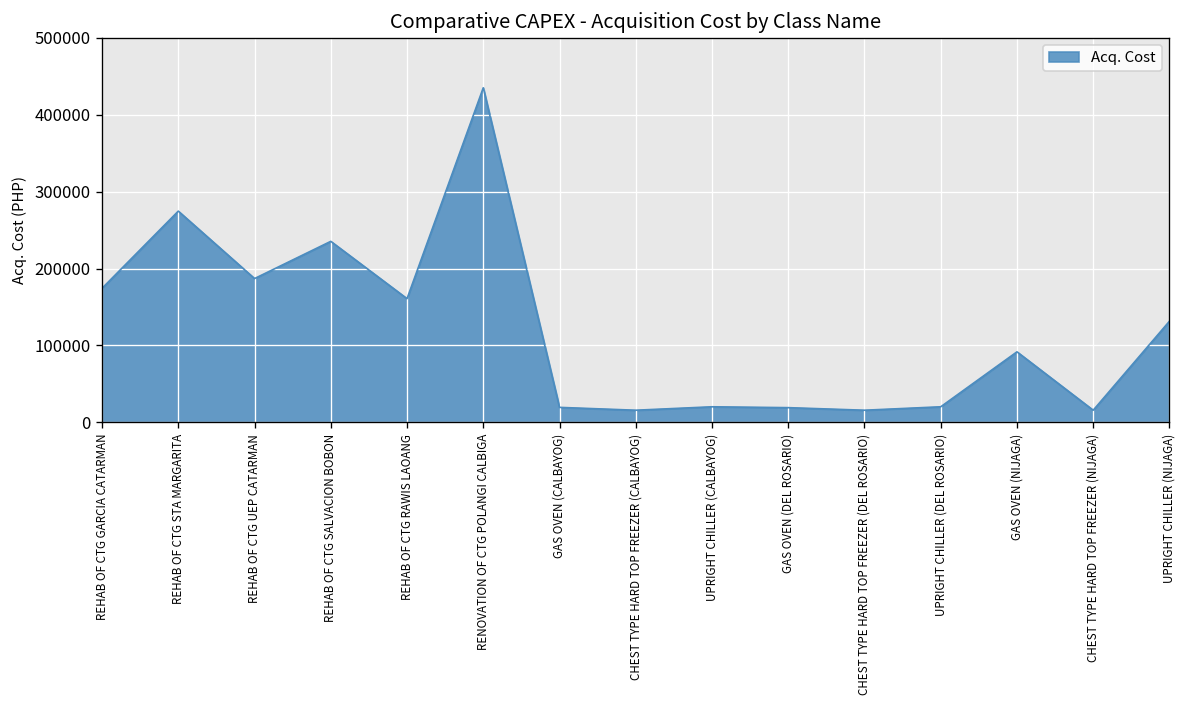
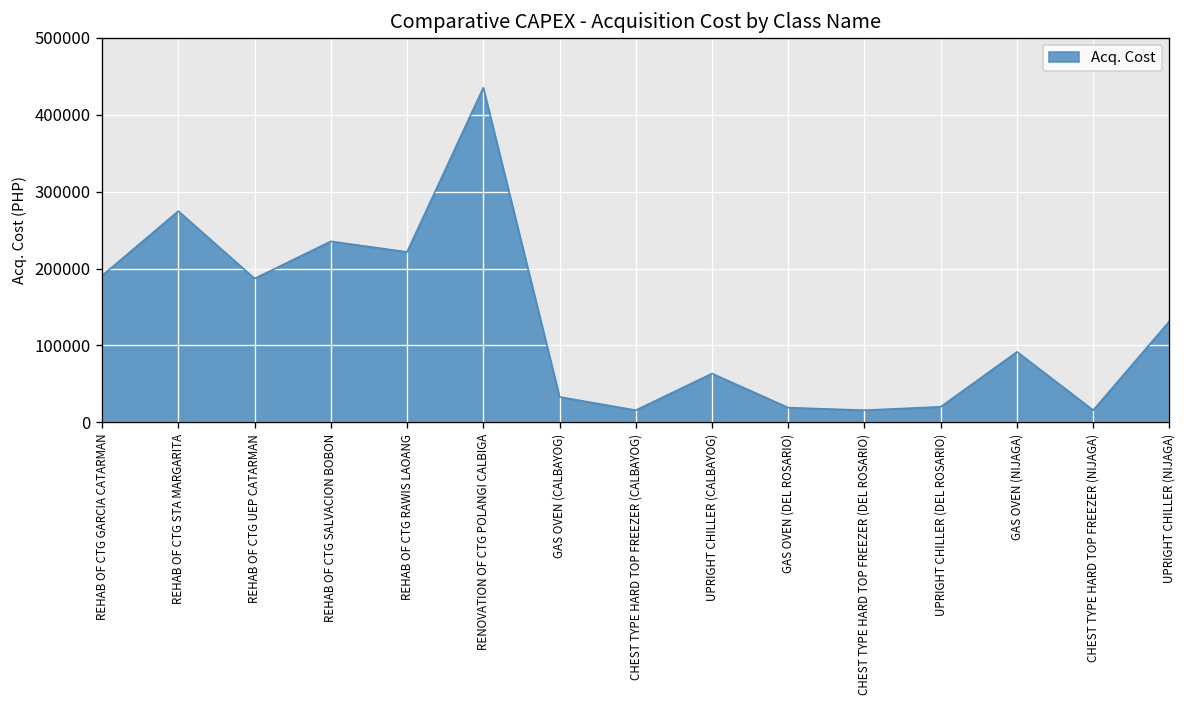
REHAB OF CTG GARCIA CATARMAN: 170000 -> 190000
REHAB OF CTG RAWIS LAOANG: 160000 -> 220000
GAS OVEN (CALBAYOG): 20000 -> 30000
UPRIGHT CHILLER (CALBAYOG): 20000 -> 60000
